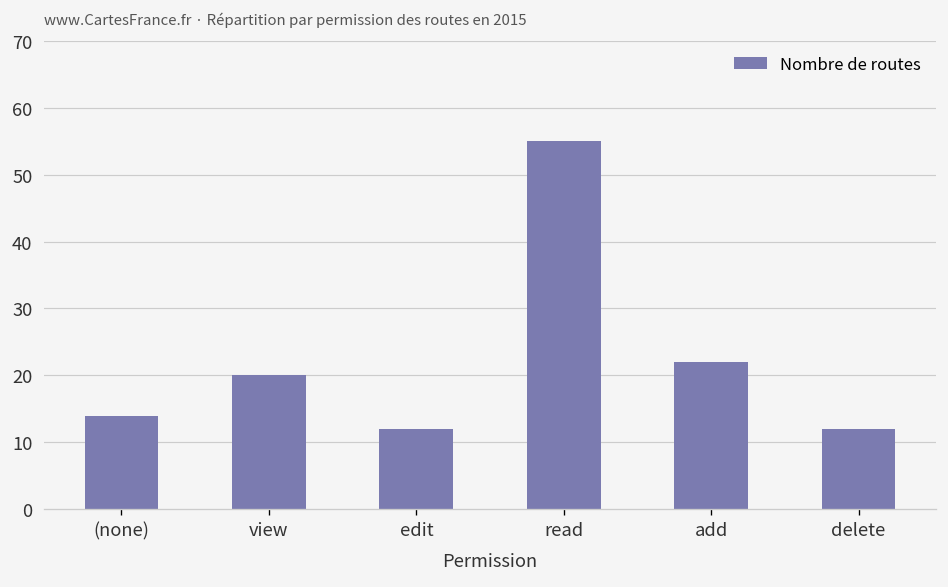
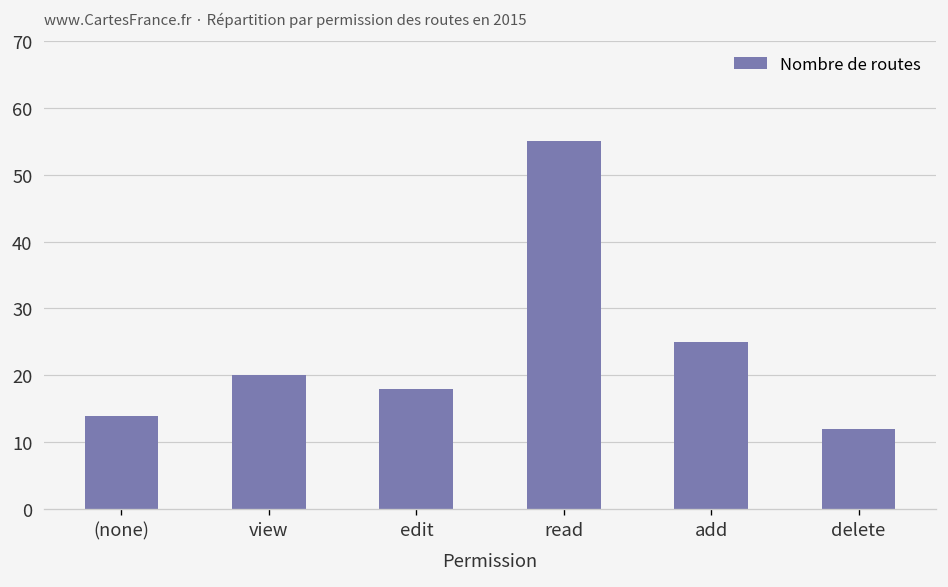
edit: 12 -> 18
add: 22 -> 25
